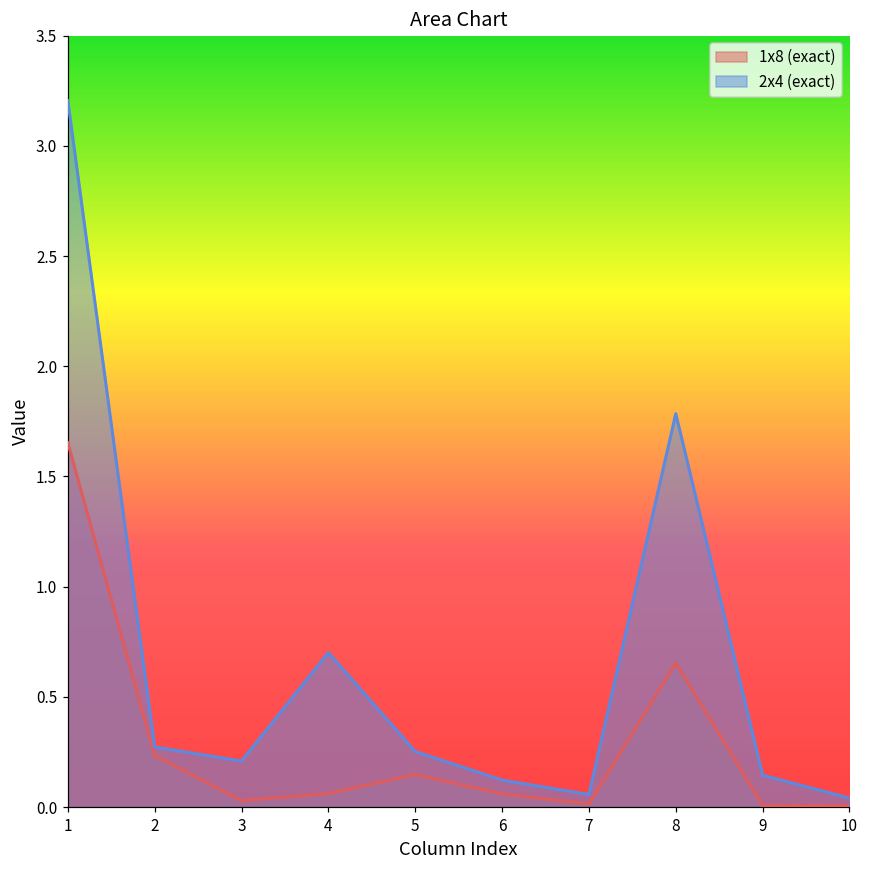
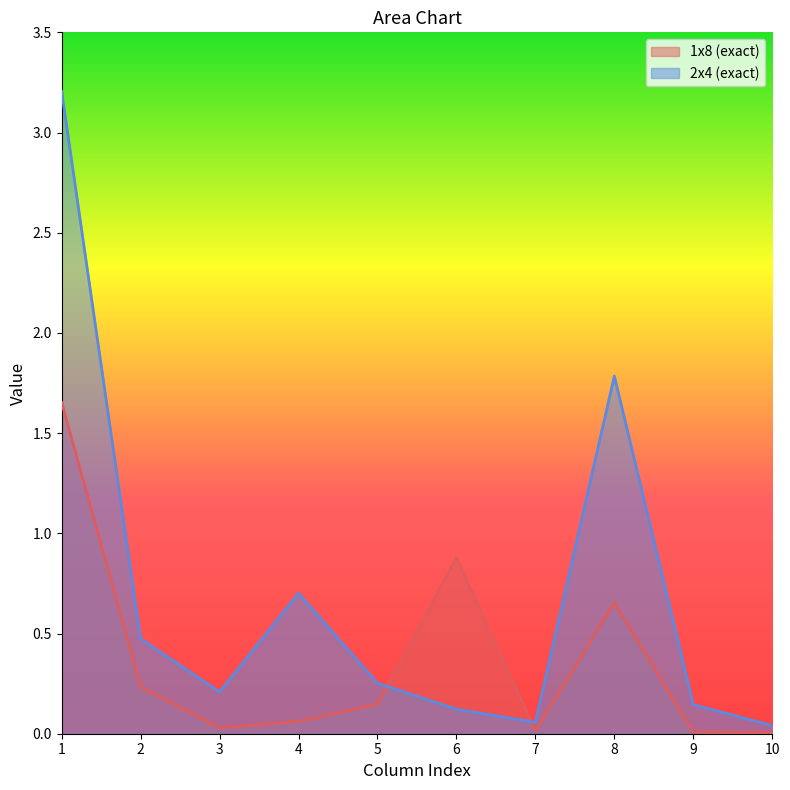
2x4 (exact), 2: 0.27 -> 0.47
1x8 (exact), 6: 0.06 -> 0.88
